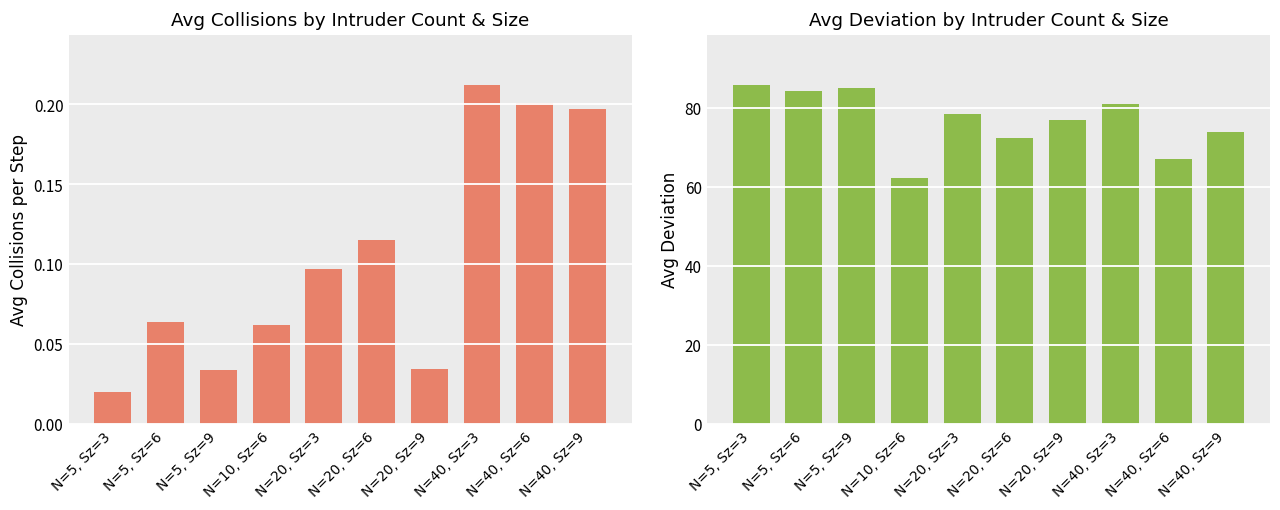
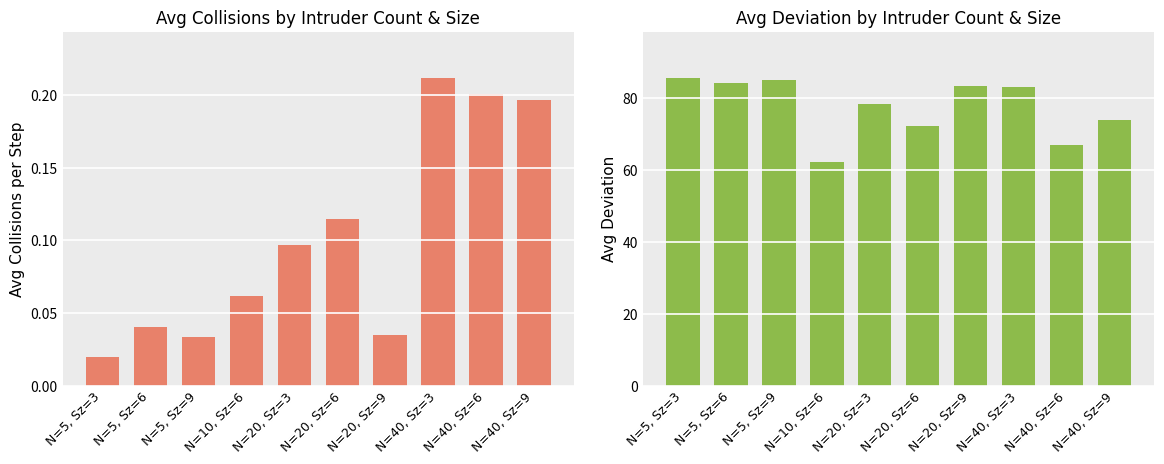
Avg Collisions by Intruder Count & Size, N=5, Sz=6: 0.064 -> 0.041
Avg Deviation by Intruder Count & Size, N=20, Sz=9: 77 -> 83
Avg Deviation by Intruder Count & Size, N=40, Sz=3: 81 -> 83
